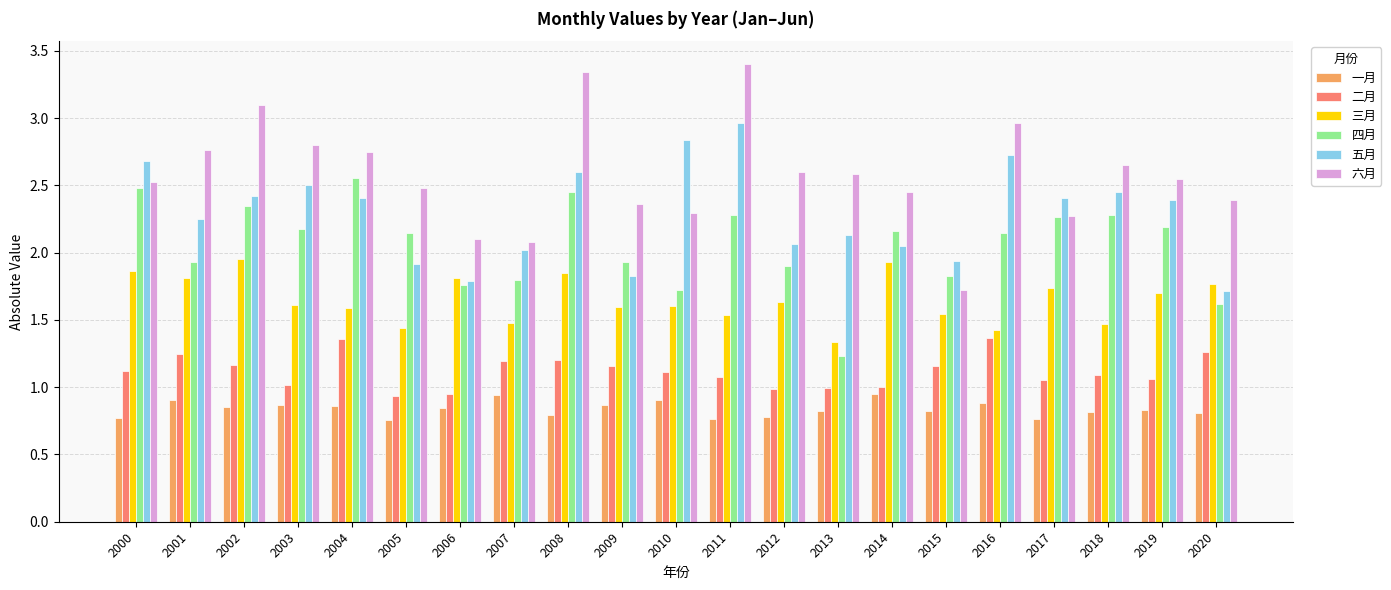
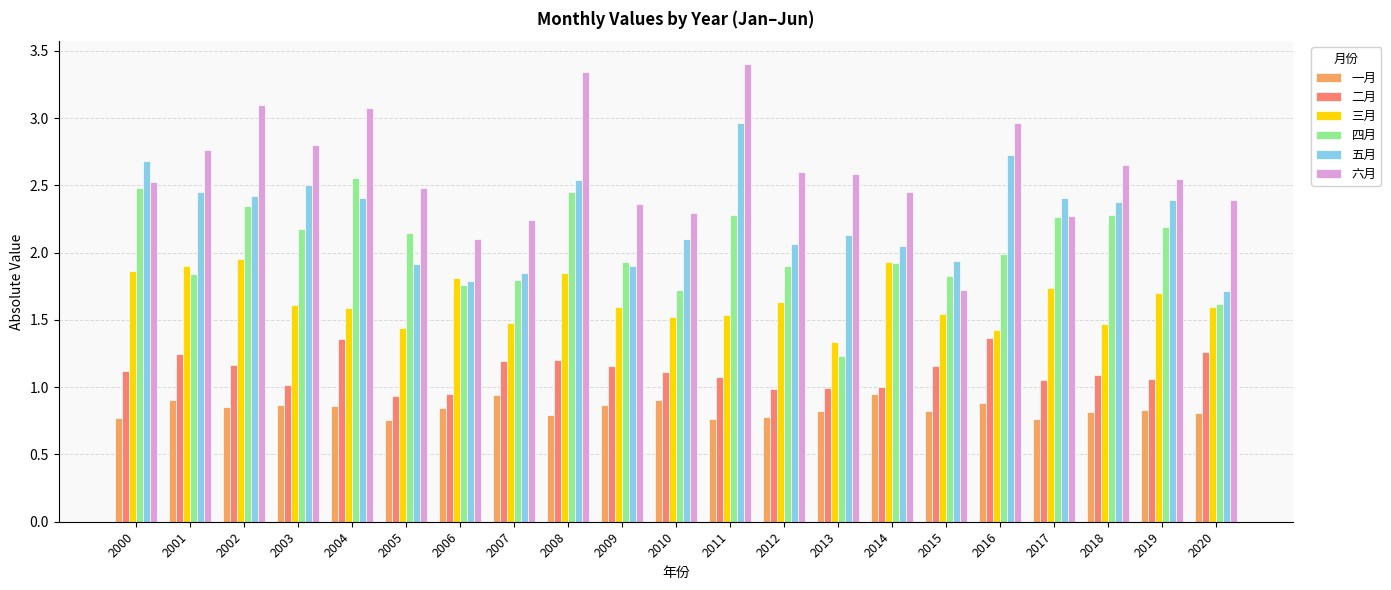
三月, 2001: 1.81 -> 1.90
四月, 2001: 1.93 -> 1.84
五月, 2001: 2.25 -> 2.45
六月, 2004: 2.75 -> 3.08
五月, 2007: 2.02 -> 1.85
六月, 2007: 2.08 -> 2.24
五月, 2008: 2.60 -> 2.54
五月, 2009: 1.82 -> 1.90
三月, 2010: 1.60 -> 1.52
五月, 2010: 2.84 -> 2.10
四月, 2014: 2.16 -> 1.92
四月, 2016: 2.15 -> 1.99
五月, 2018: 2.45 -> 2.38
三月, 2020: 1.77 -> 1.59
